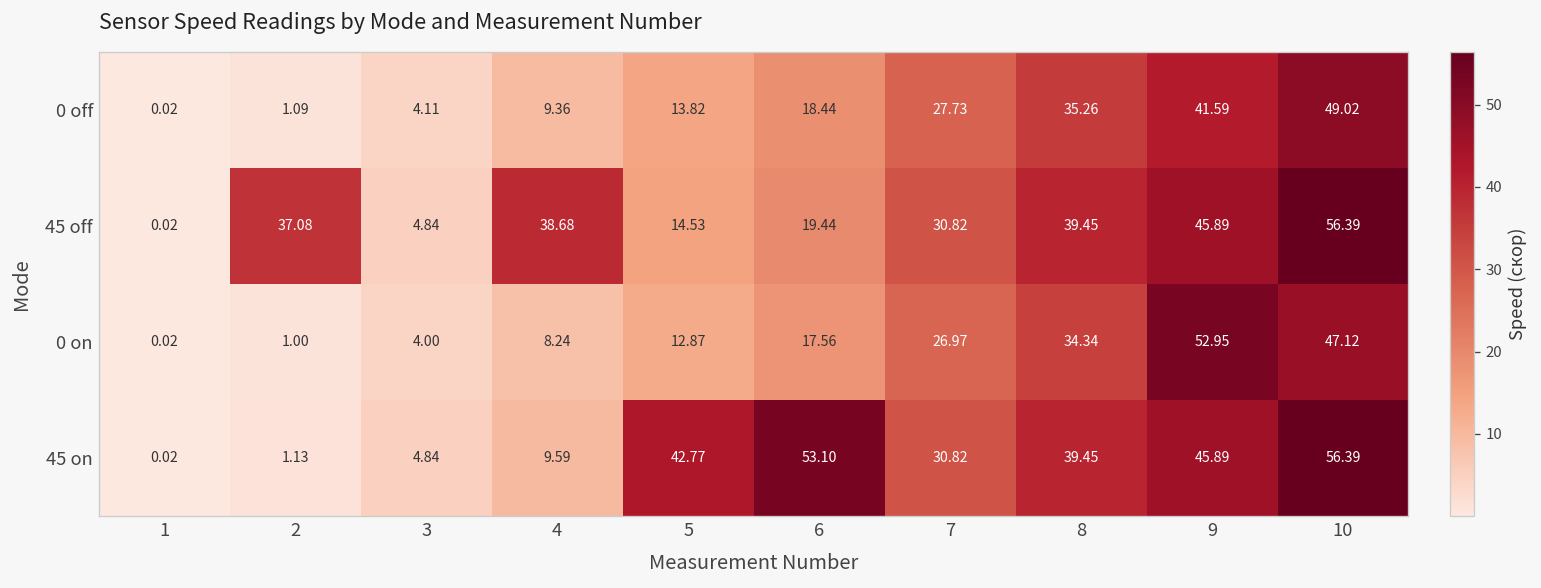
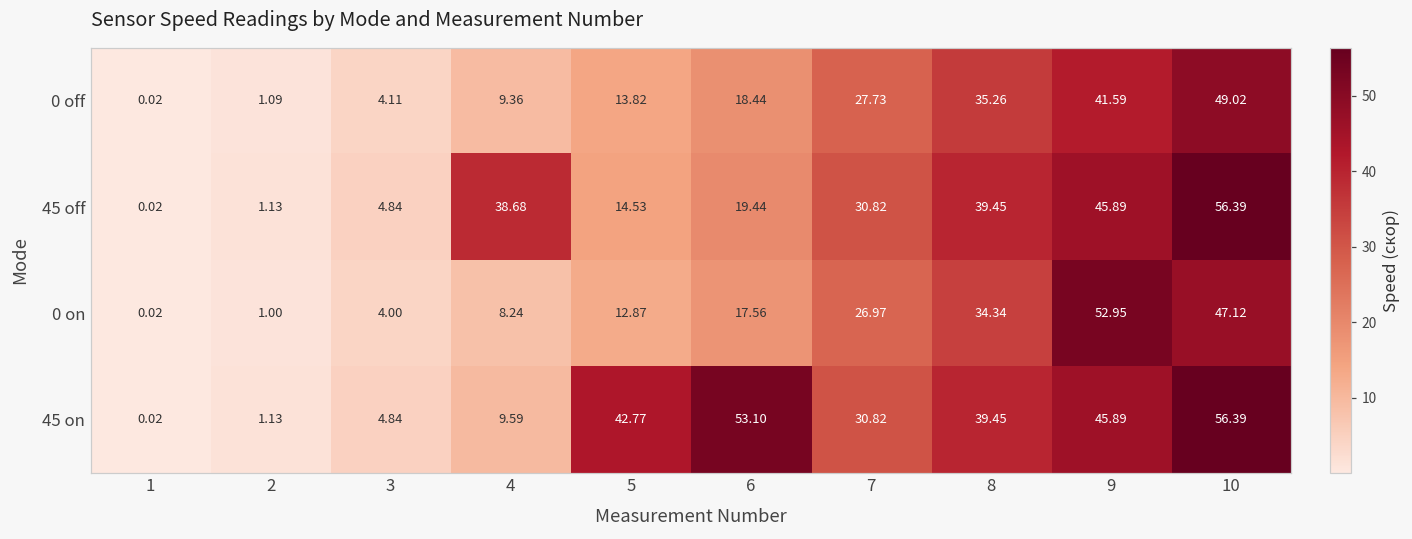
45 off, 2: 37.08 -> 1.13
